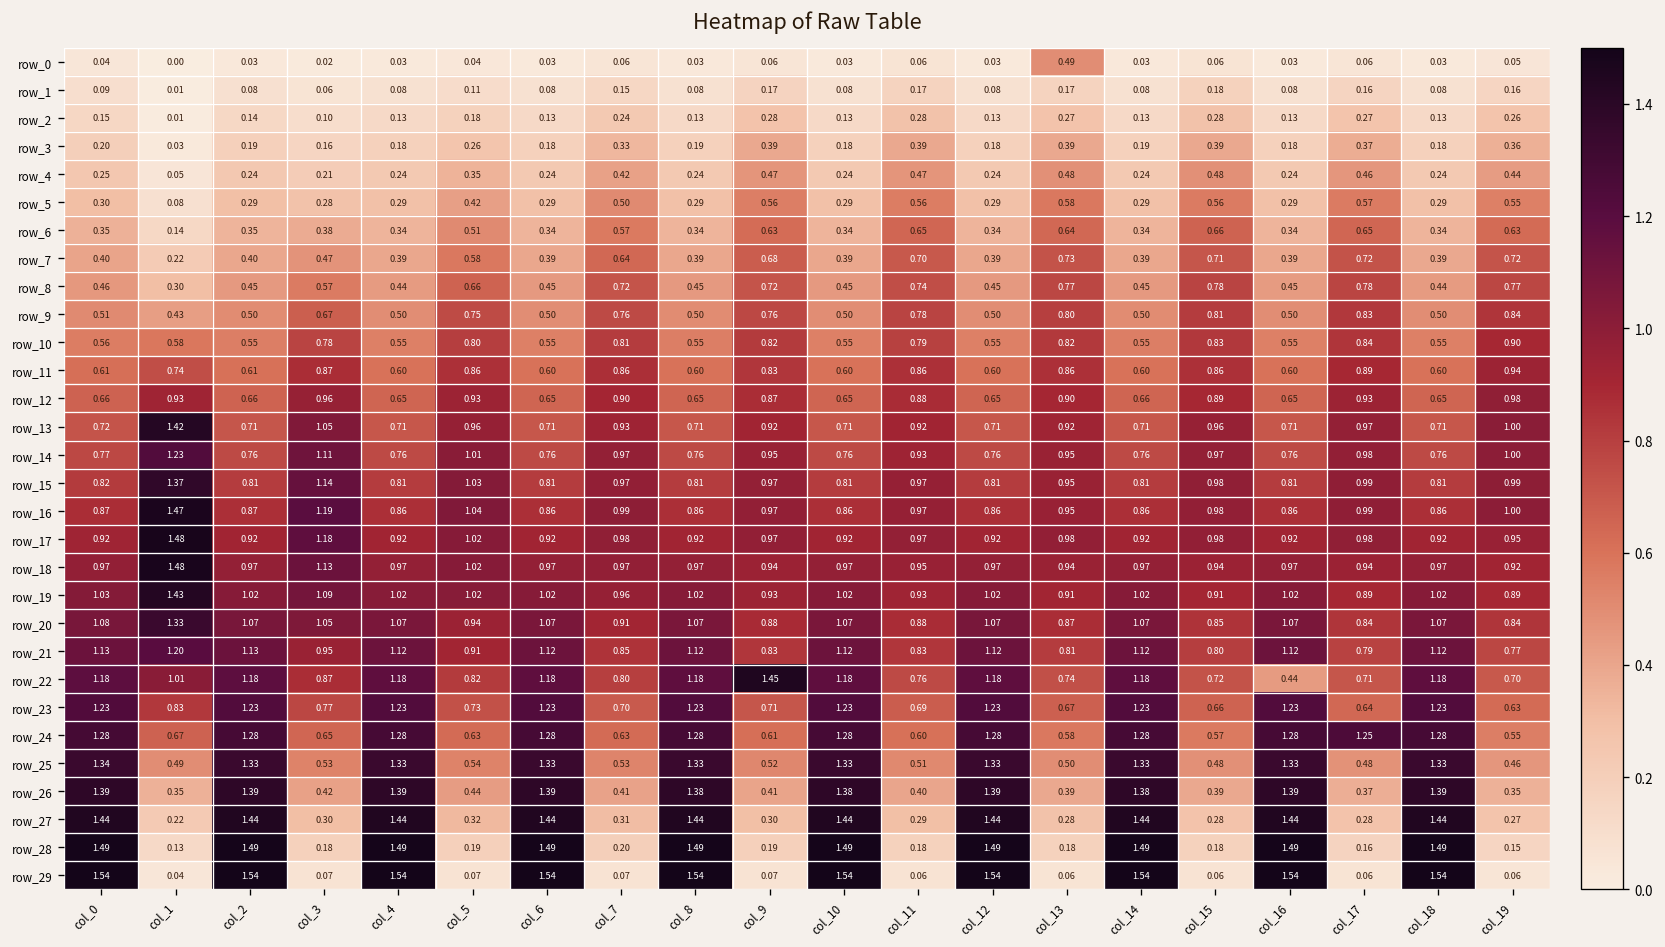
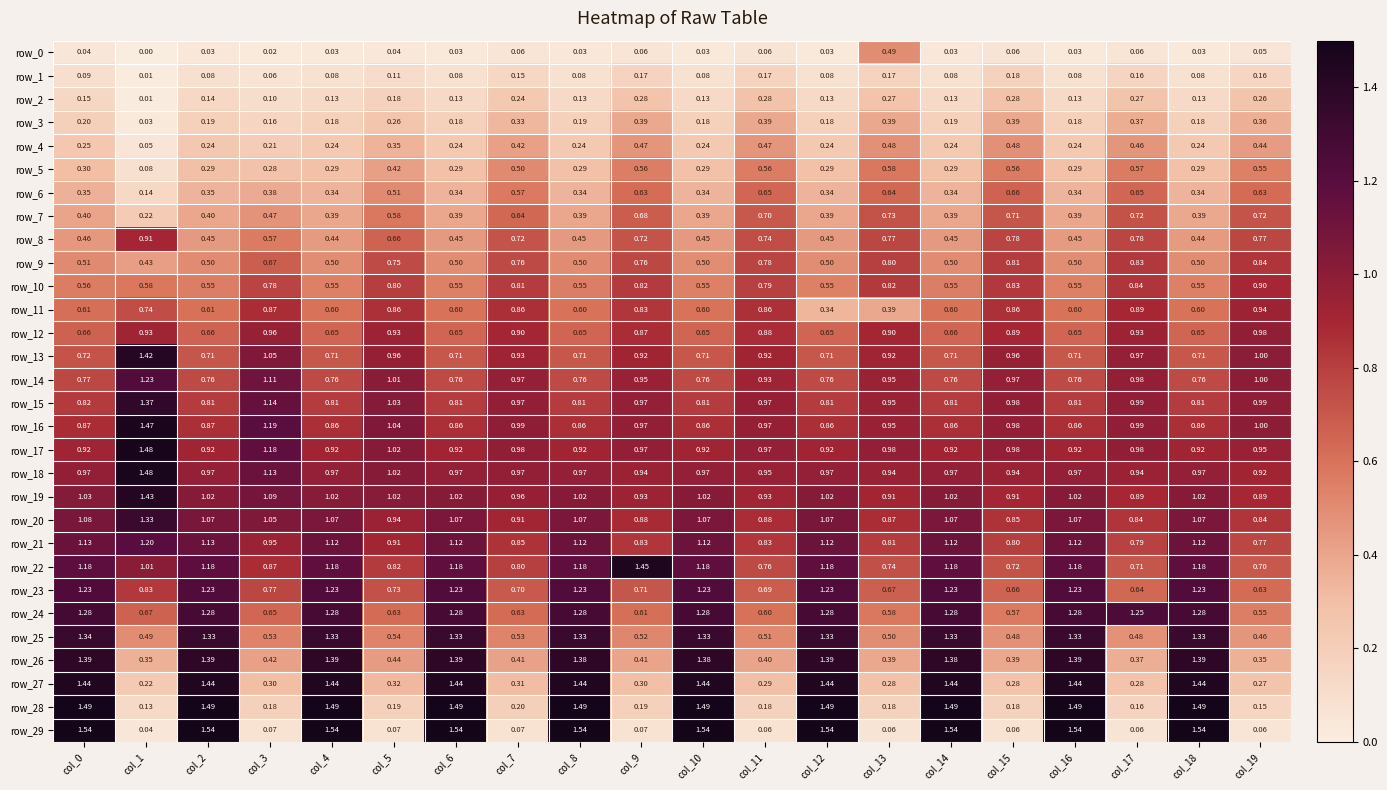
row_8, col_1: 0.30 -> 0.91
row_11, col_12: 0.60 -> 0.34
row_11, col_13: 0.86 -> 0.39
row_22, col_16: 0.44 -> 1.18
